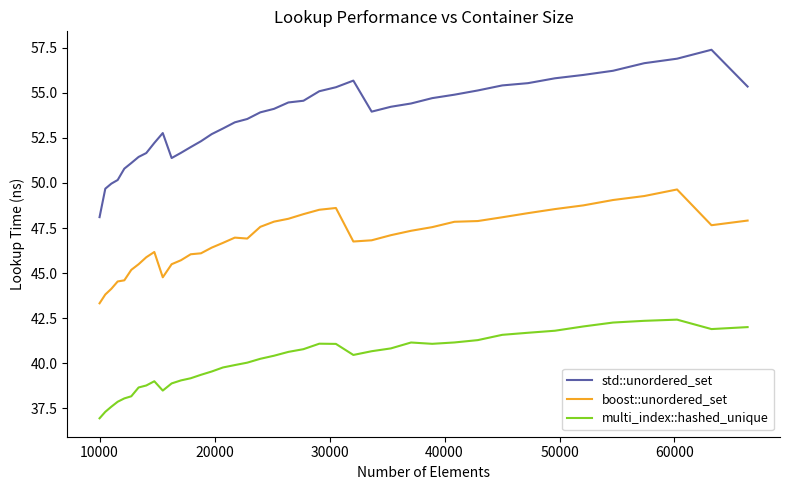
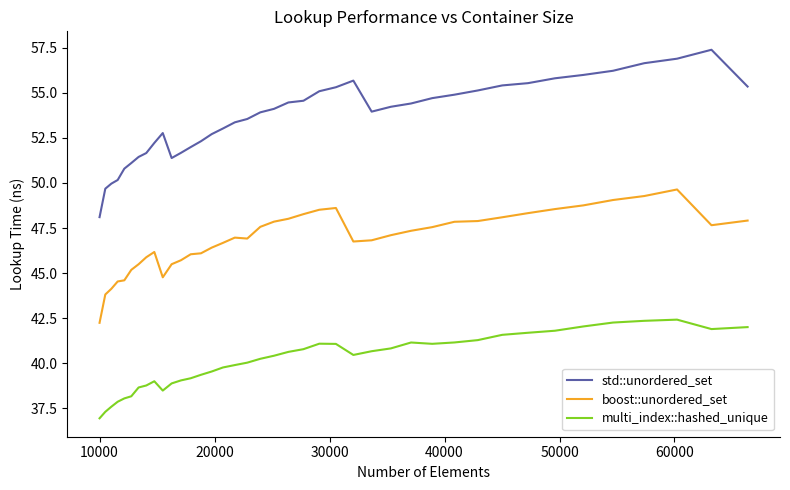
boost::unordered_set, 10000: 43.3 -> 42.2
